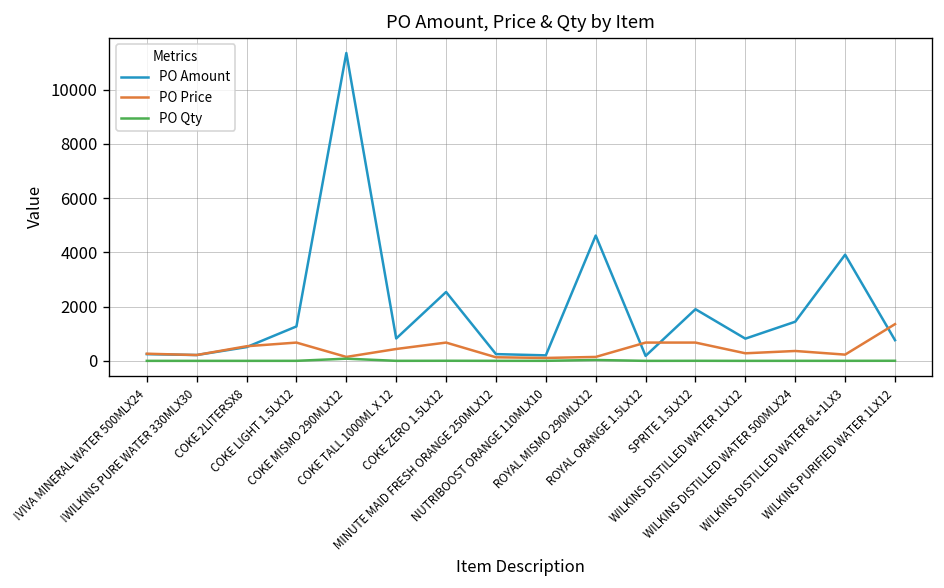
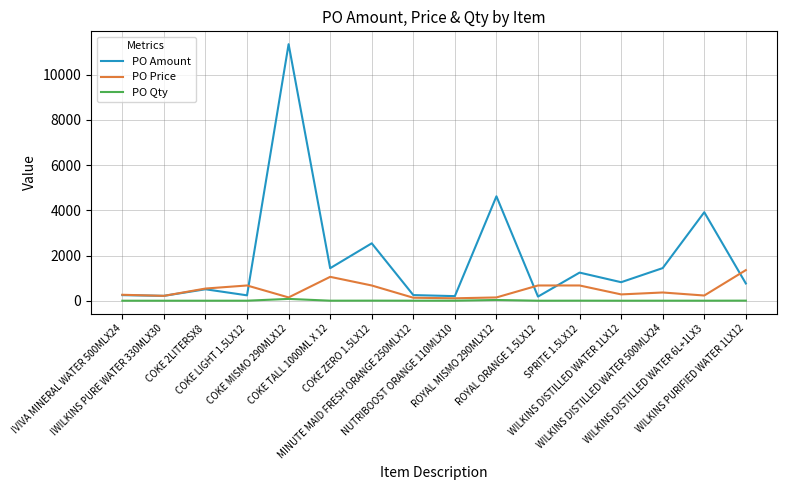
PO Amount, COKE LIGHT 1.5LX12: 1300 -> 200
PO Amount, COKE TALL 1000ML X 12: 800 -> 1400
PO Price, COKE TALL 1000ML X 12: 400 -> 1100
PO Amount, SPRITE 1.5LX12: 1900 -> 1200
